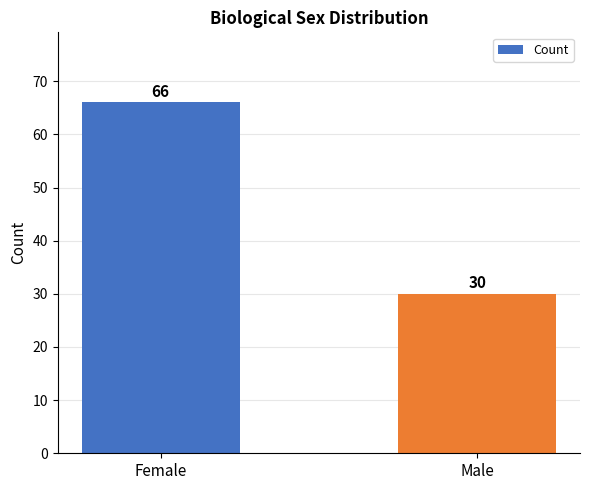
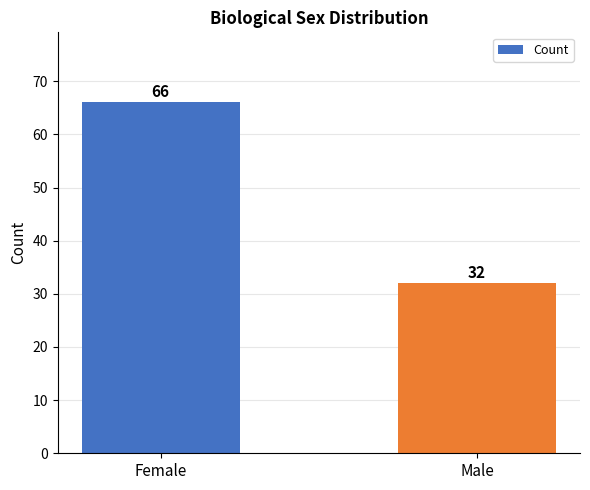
Male: 30 -> 32
